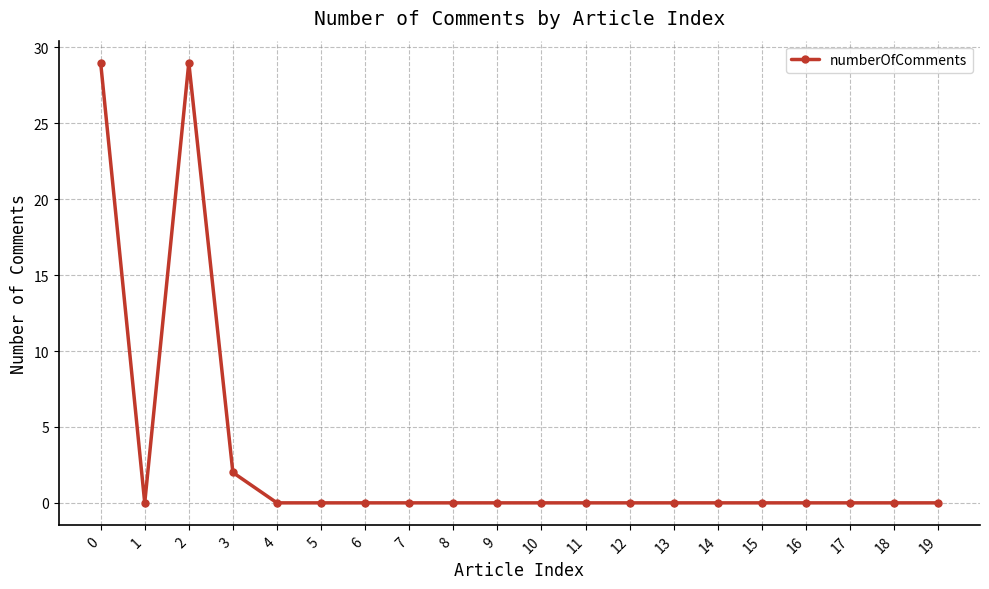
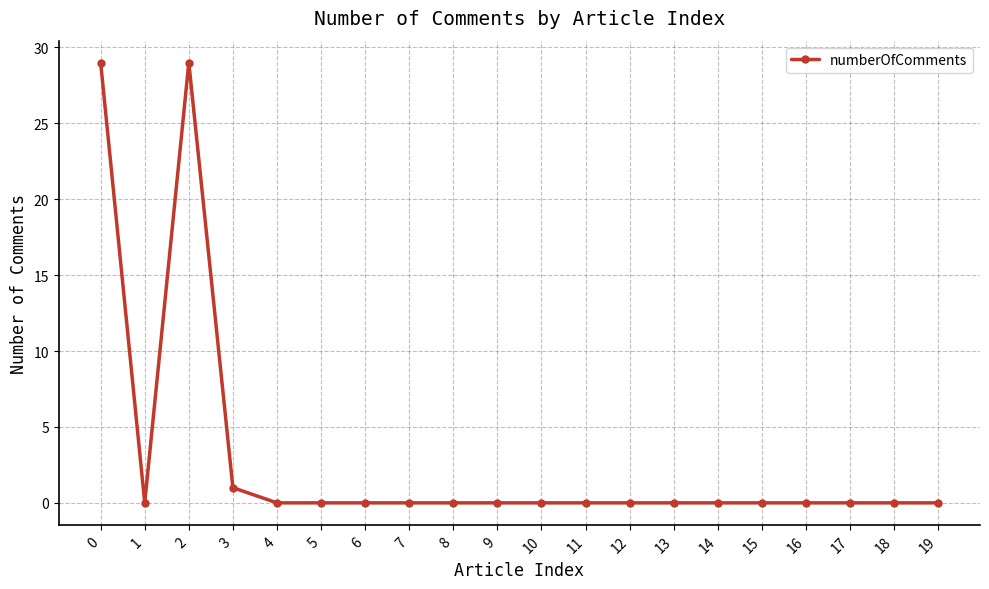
3: 2 -> 1
